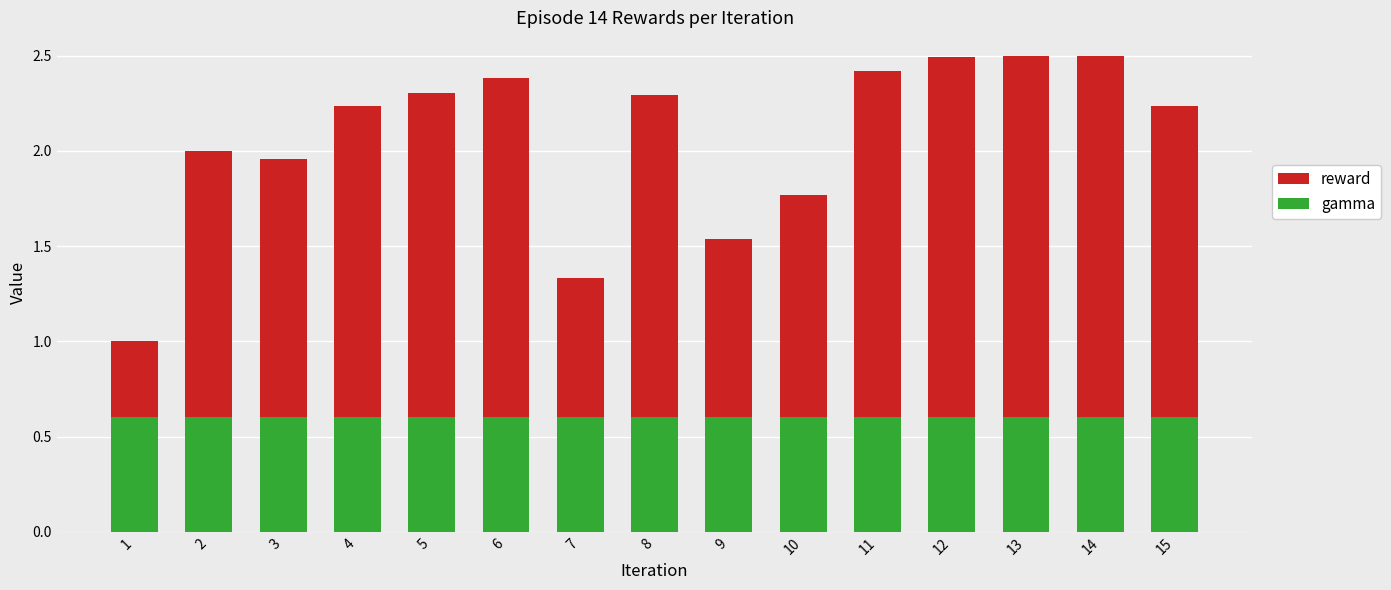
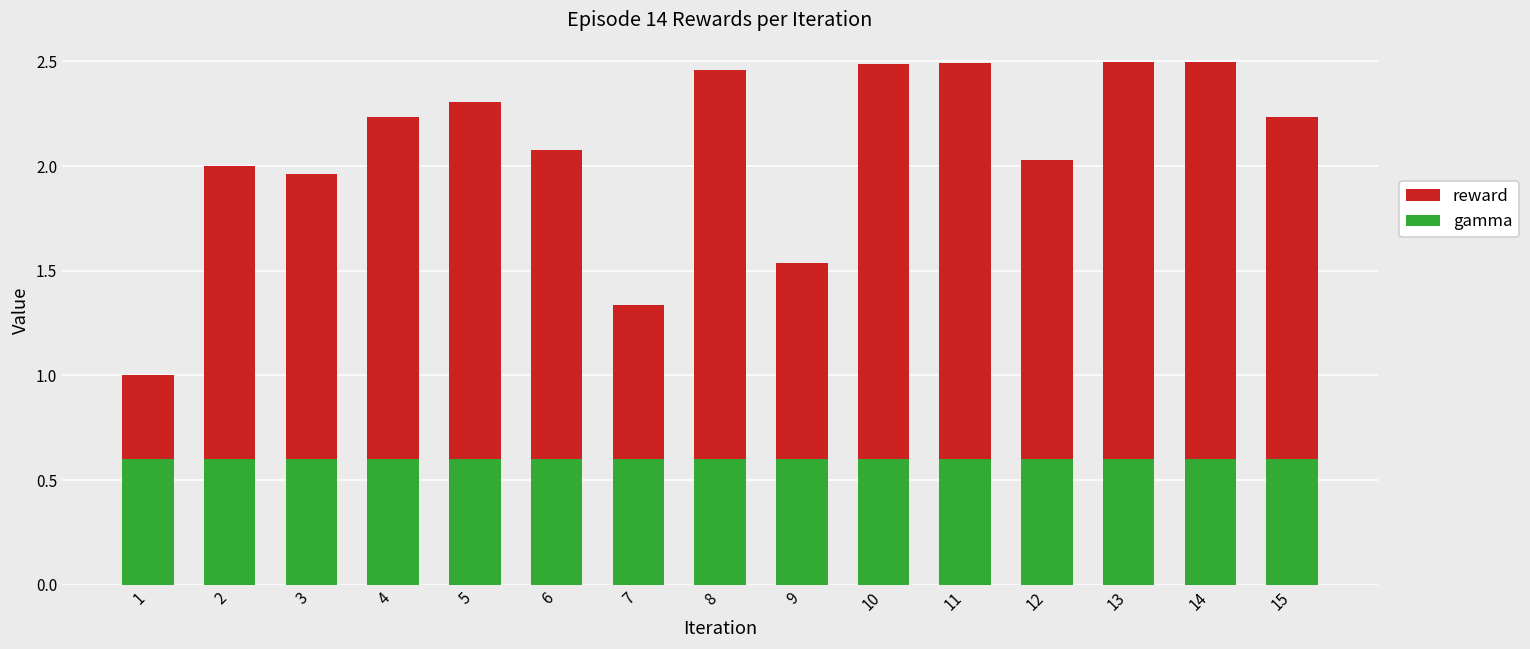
reward, 6: 2.38 -> 2.08
reward, 8: 2.29 -> 2.46
reward, 10: 1.77 -> 2.48
reward, 11: 2.42 -> 2.49
reward, 12: 2.49 -> 2.03
